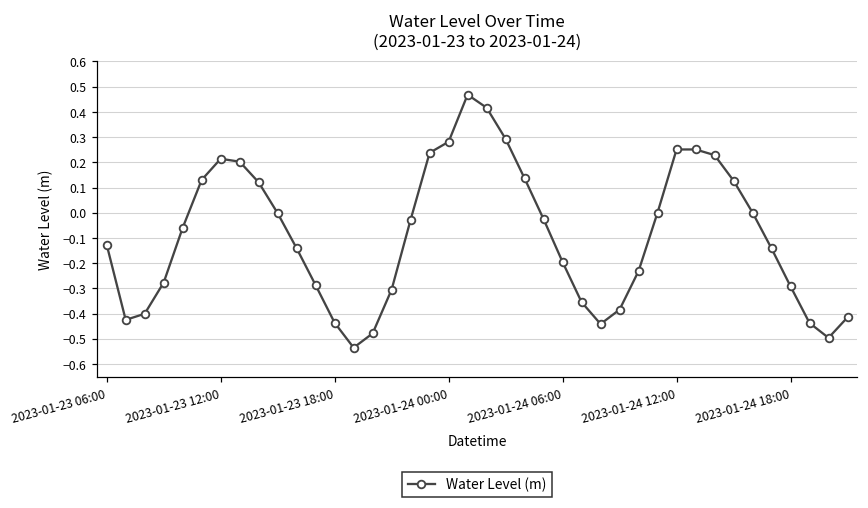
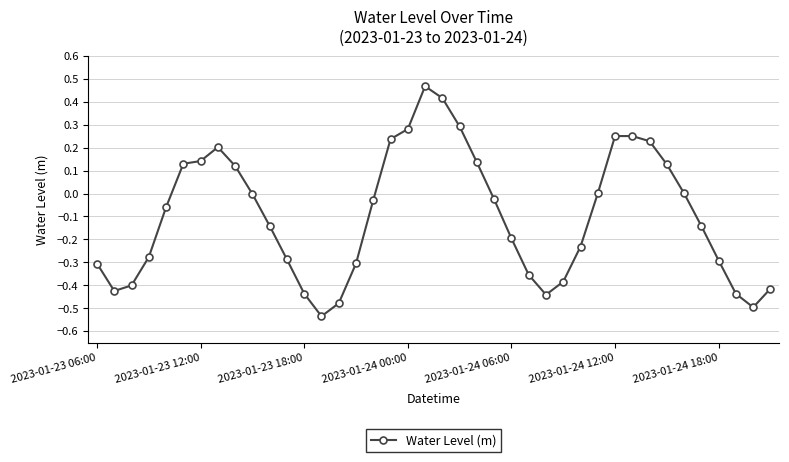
2023-01-23 06:00: -0.13 -> -0.31
2023-01-23 12:00: 0.21 -> 0.14
